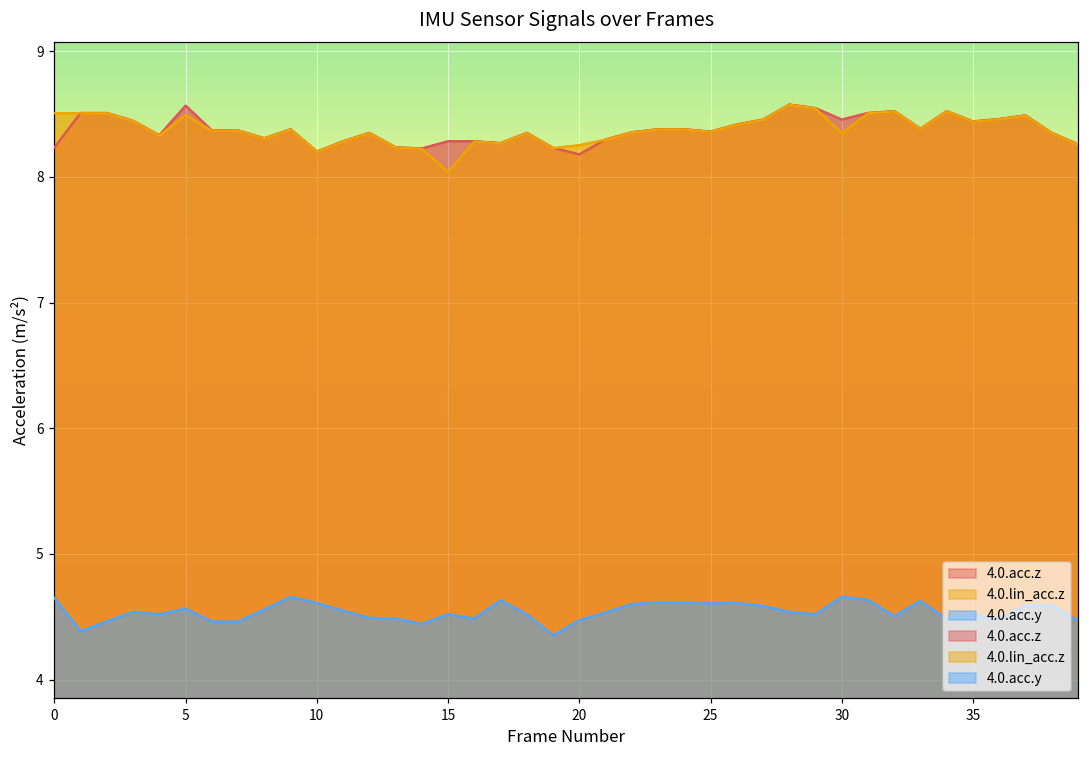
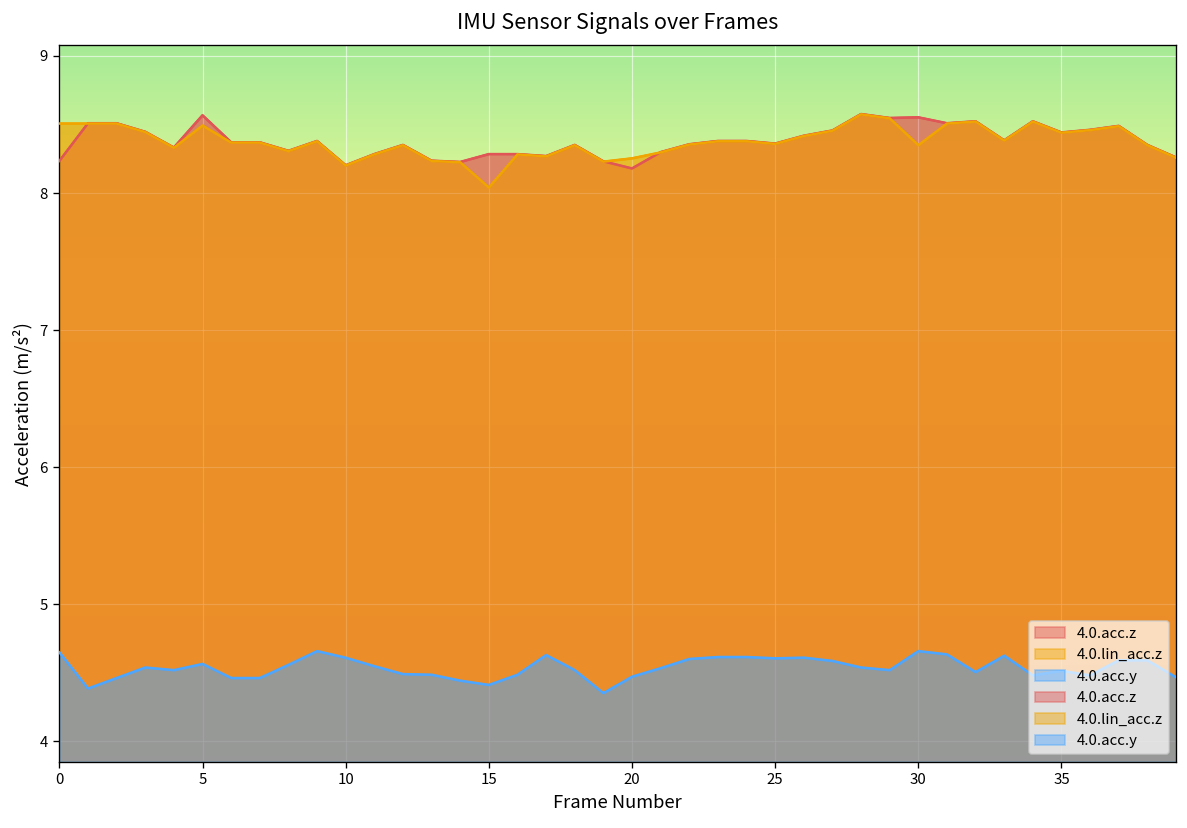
4.0.acc.y, 15: 4.52 -> 4.41
4.0.acc.z, 30: 8.46 -> 8.55
